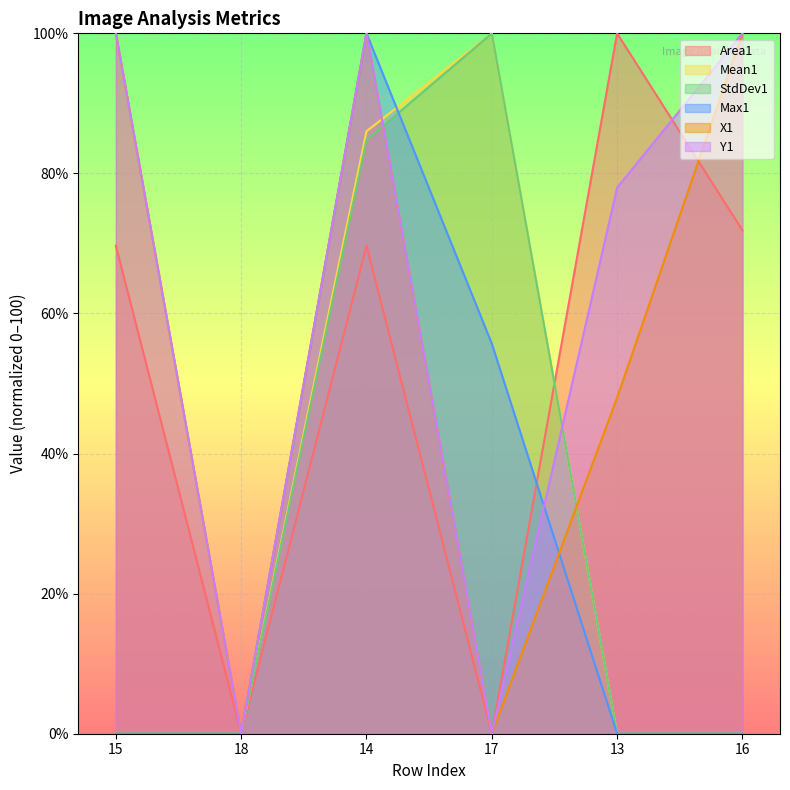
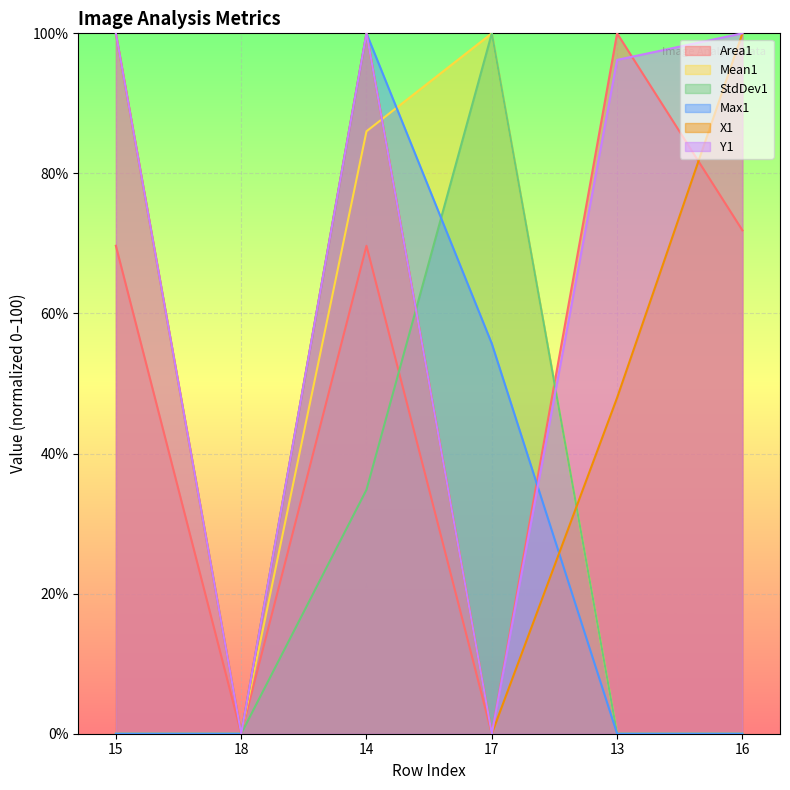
StdDev1, 14: 85% -> 35%
Y1, 13: 78% -> 96%
